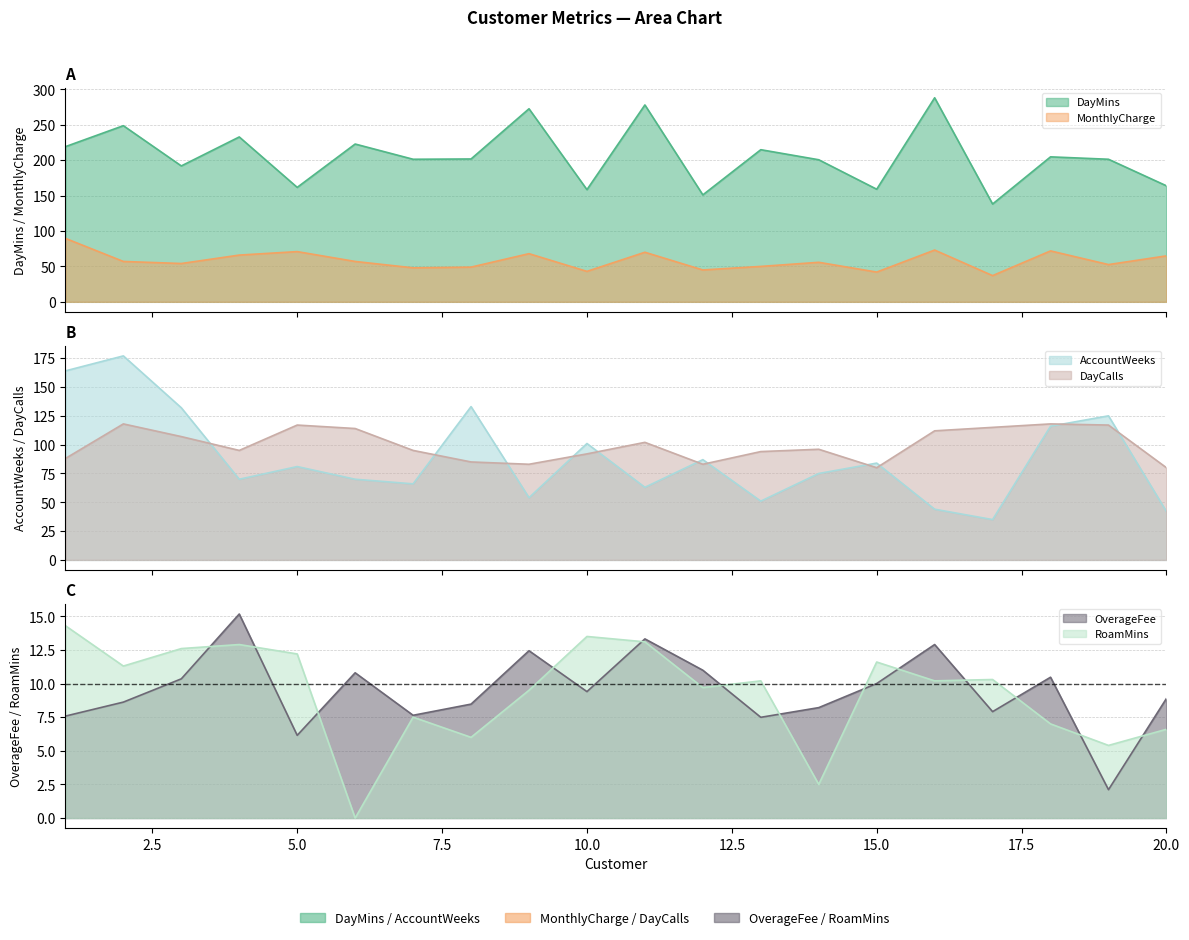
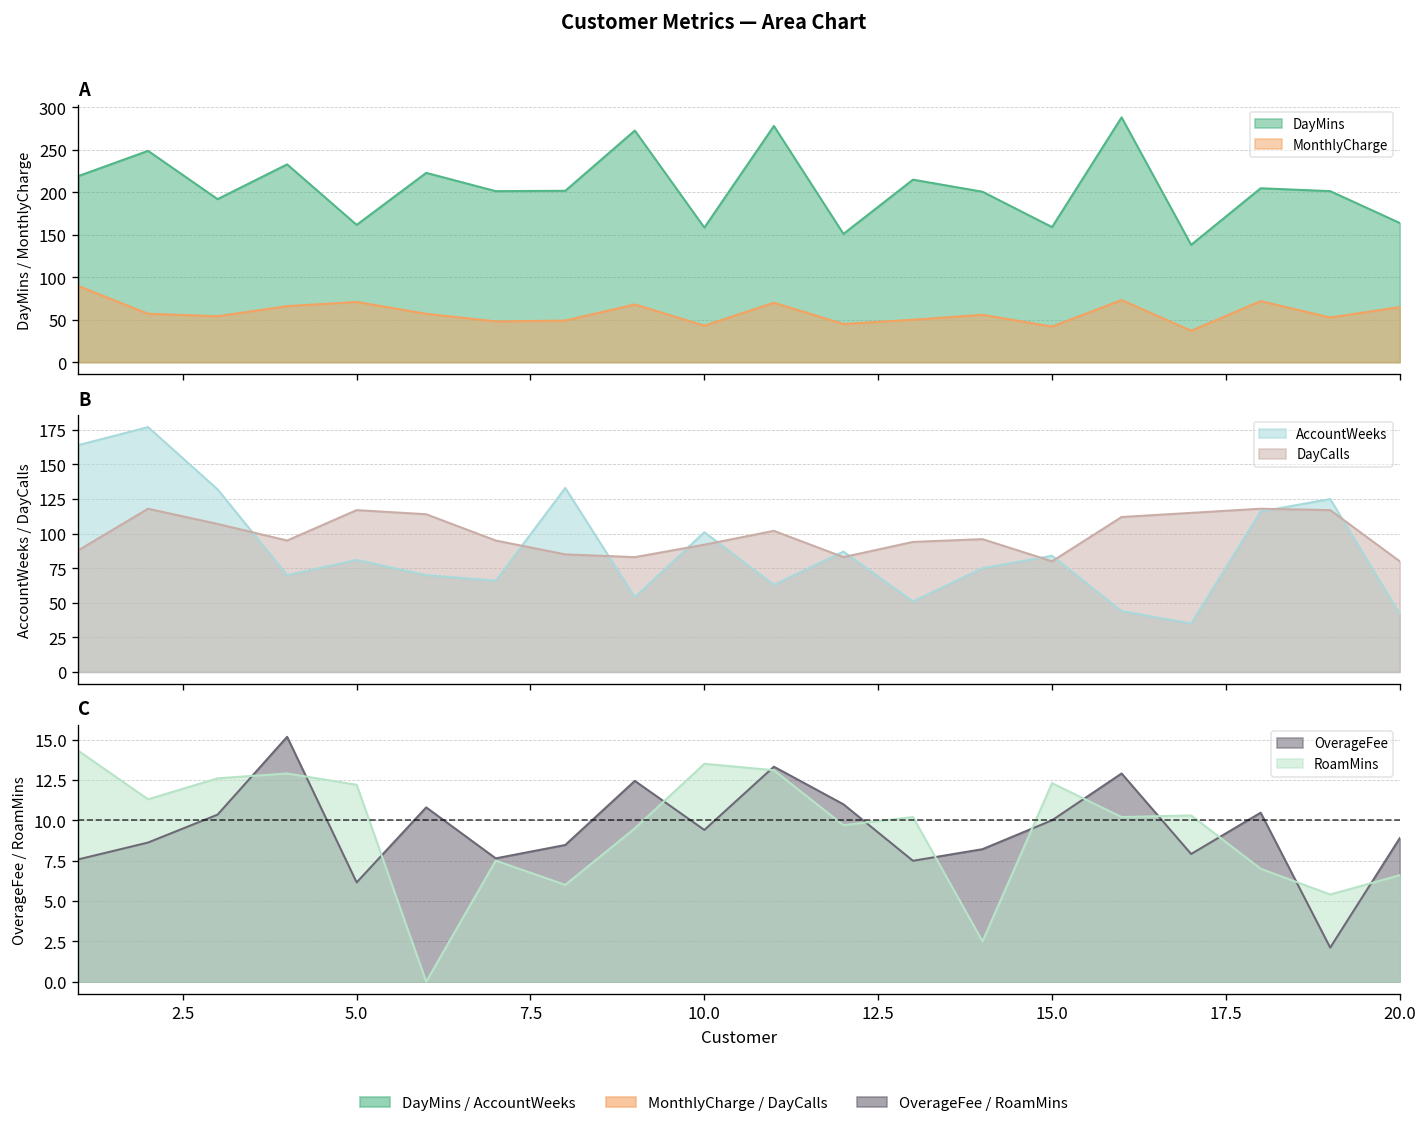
C, RoamMins, 15.0: 11.6 -> 12.3
